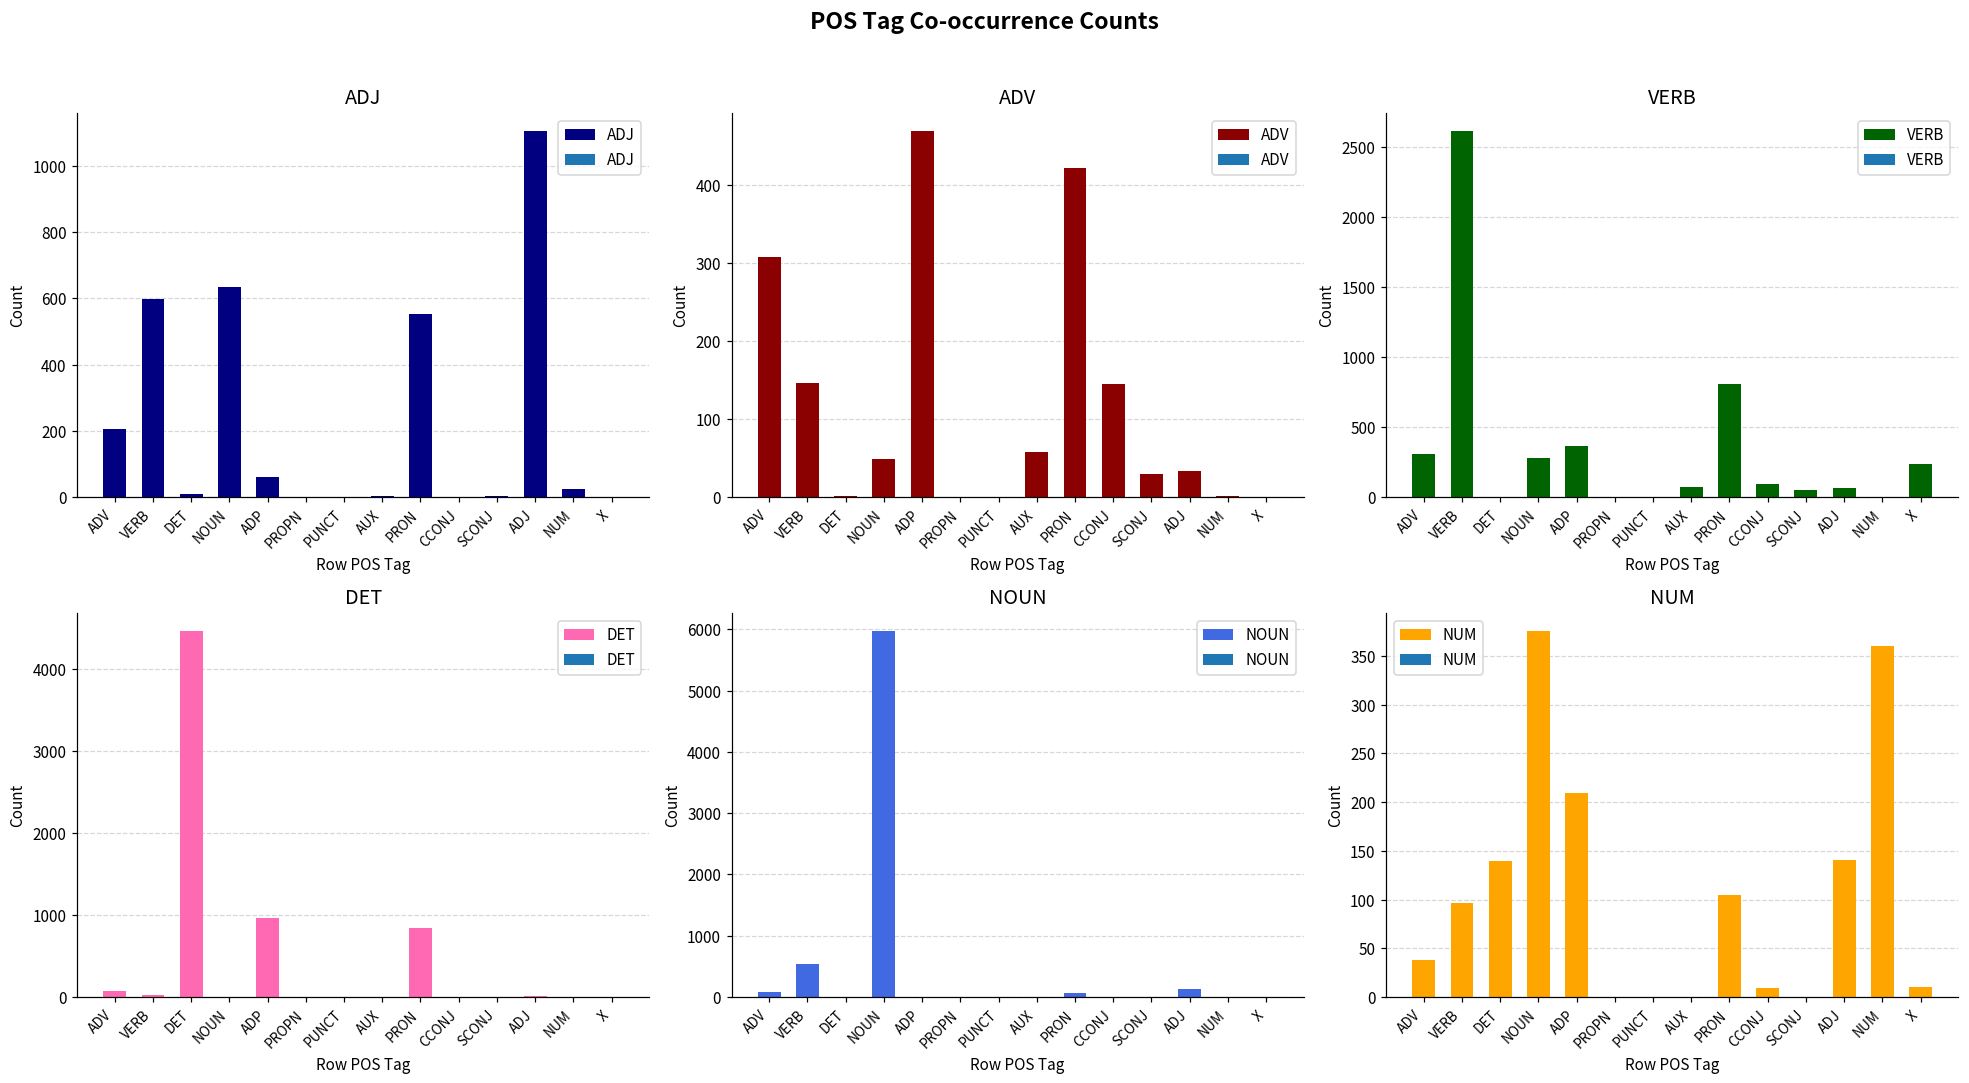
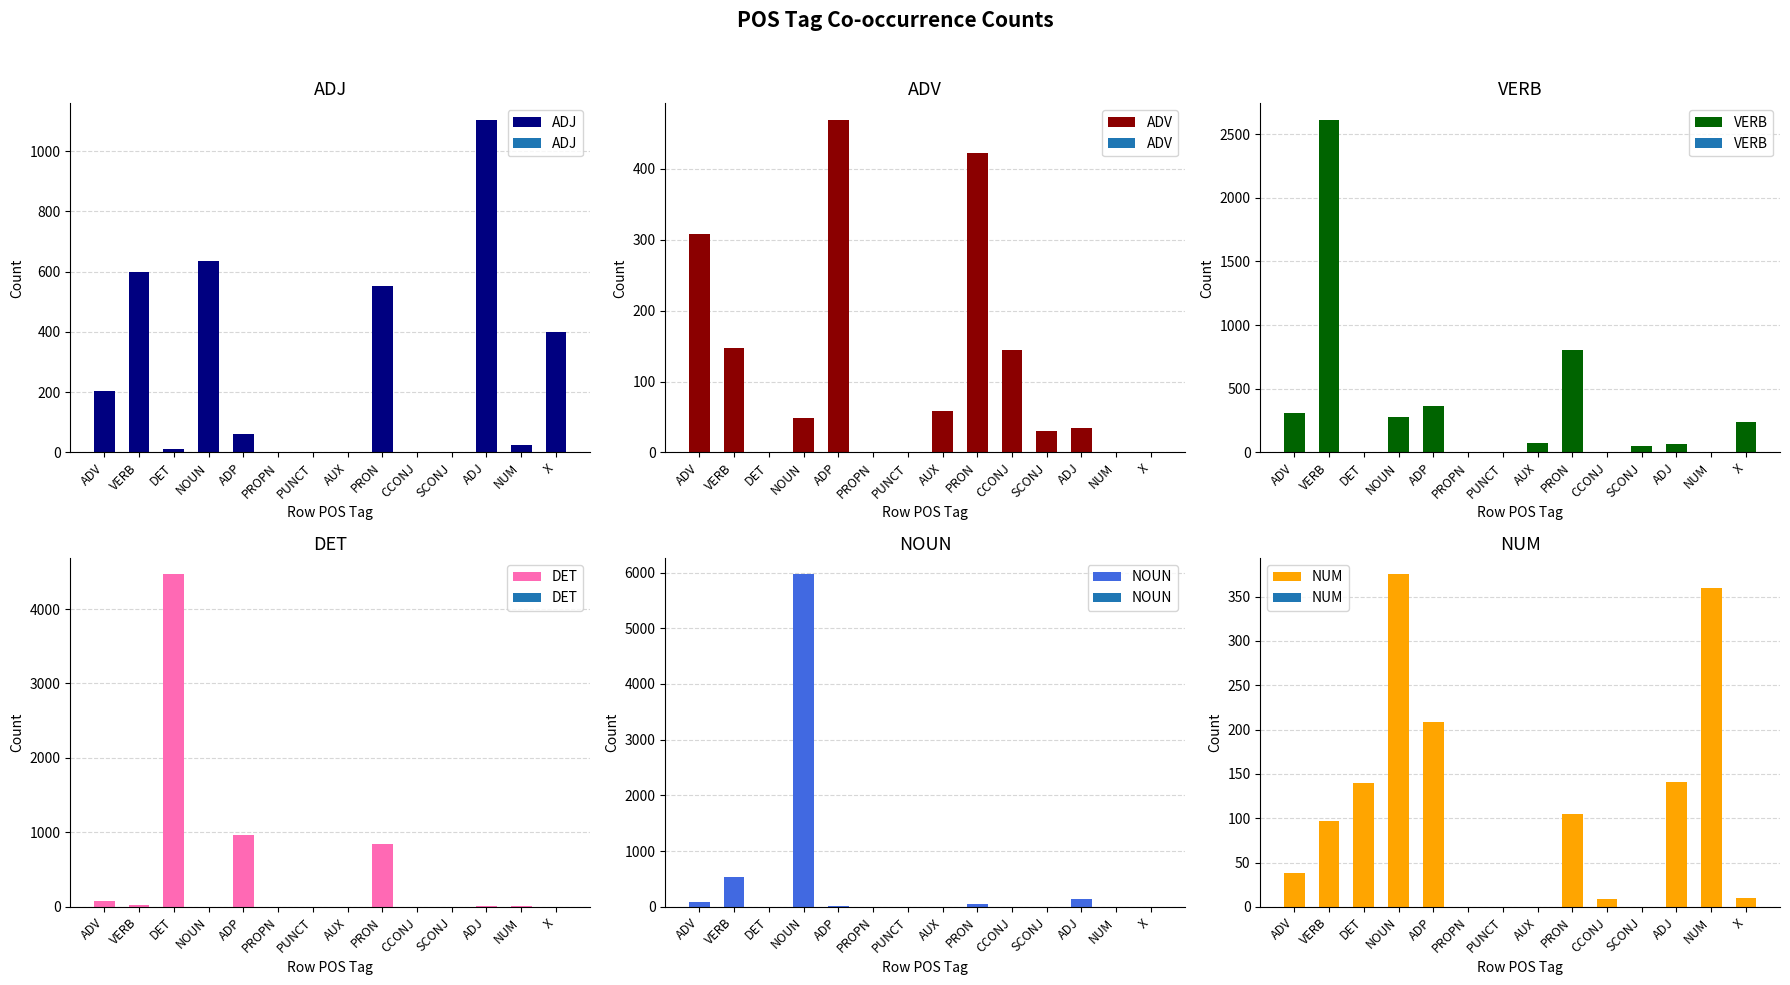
ADJ, X: 0 -> 400
VERB, CCONJ: 100 -> 0
